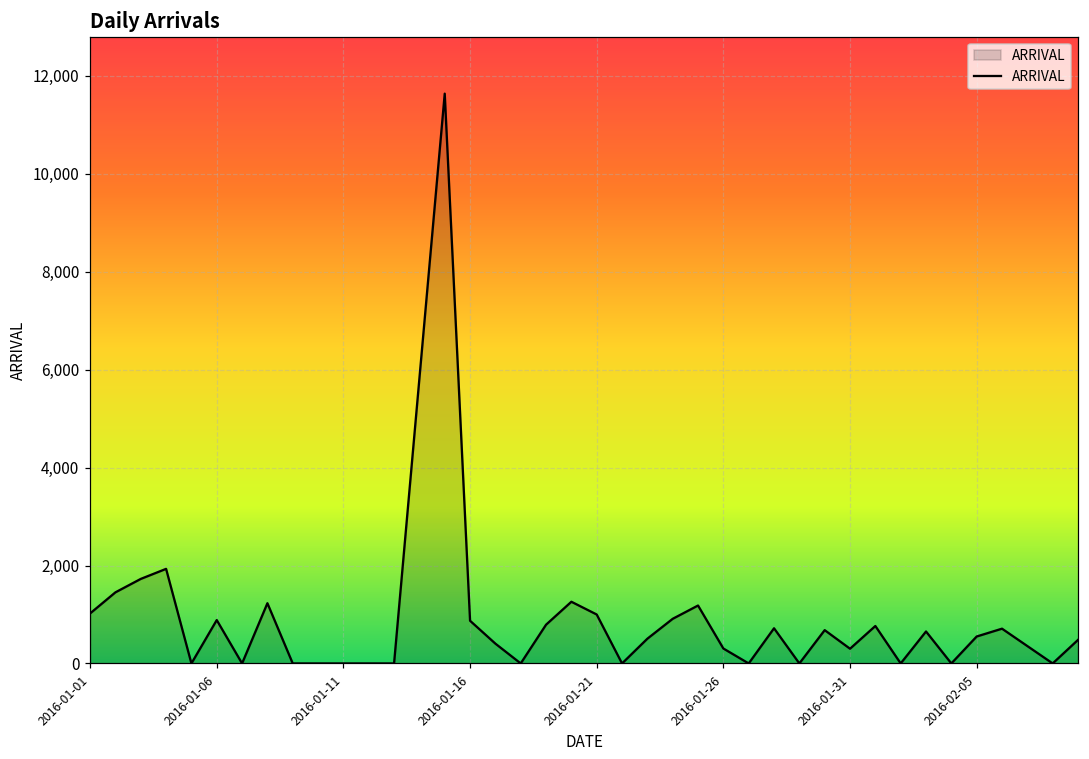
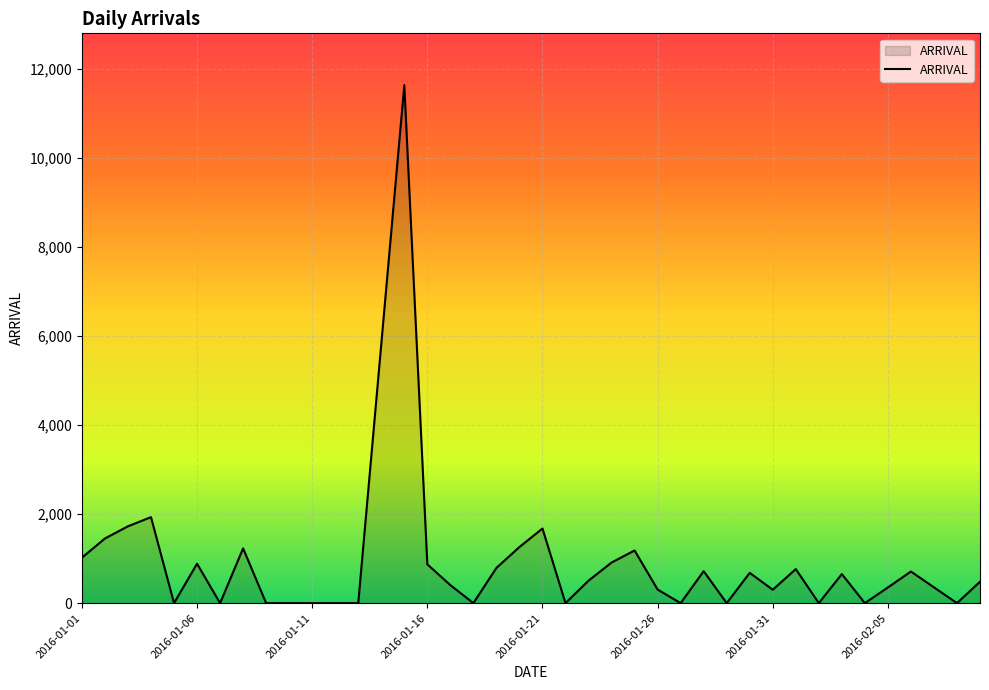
2016-01-21: 1,000 -> 1,700
2016-02-05: 600 -> 400
